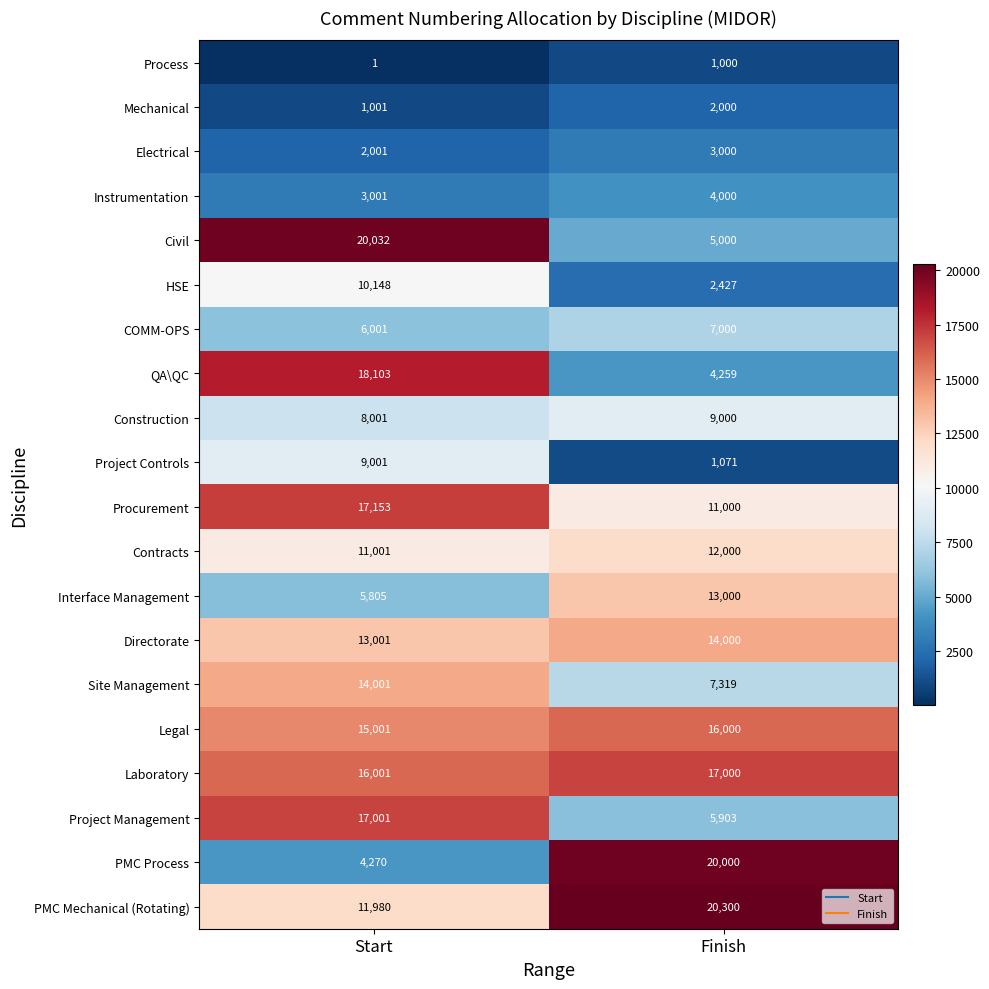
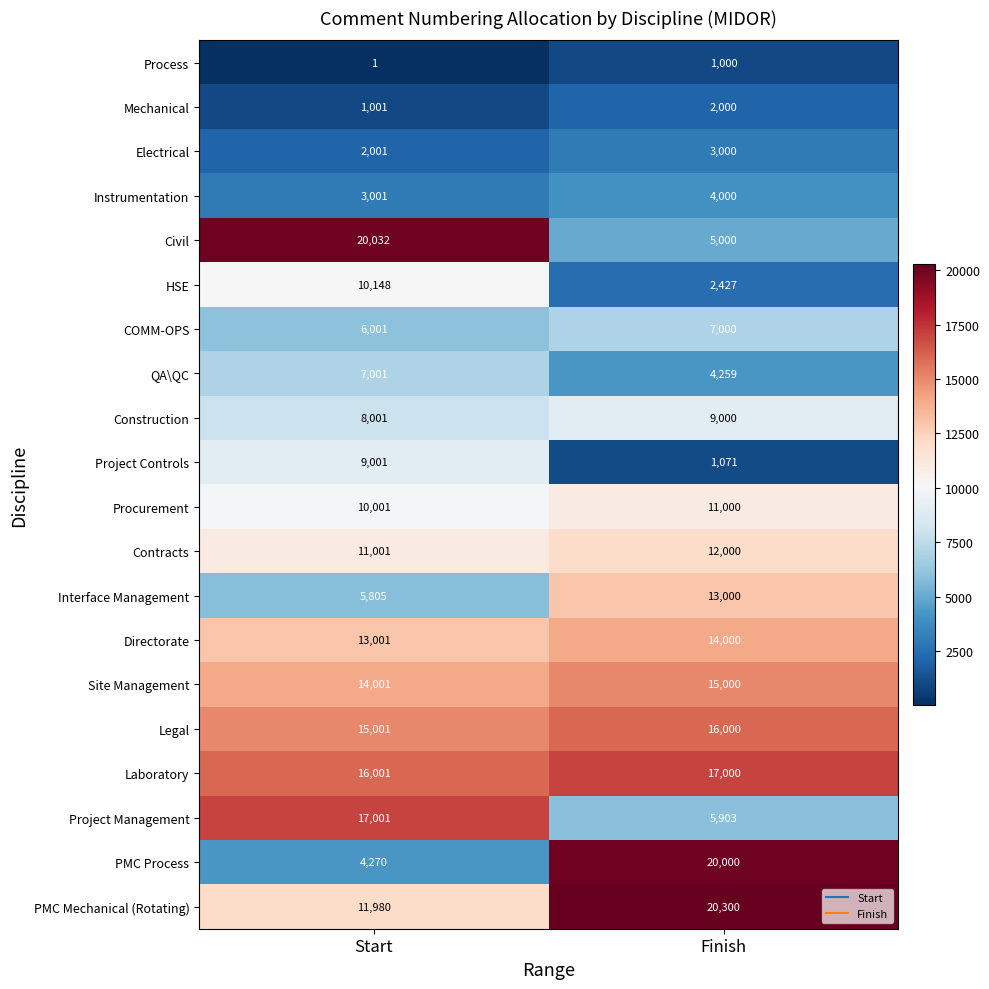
QA\QC, Start: 18,103 -> 7,001
Procurement, Start: 17,153 -> 10,001
Site Management, Finish: 7,319 -> 15,000
